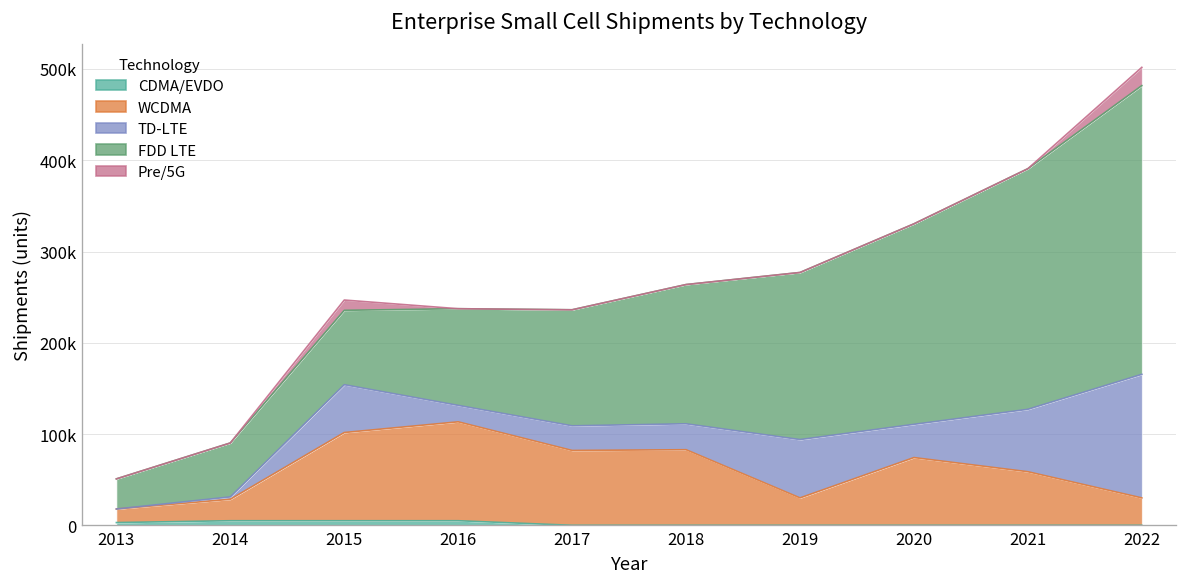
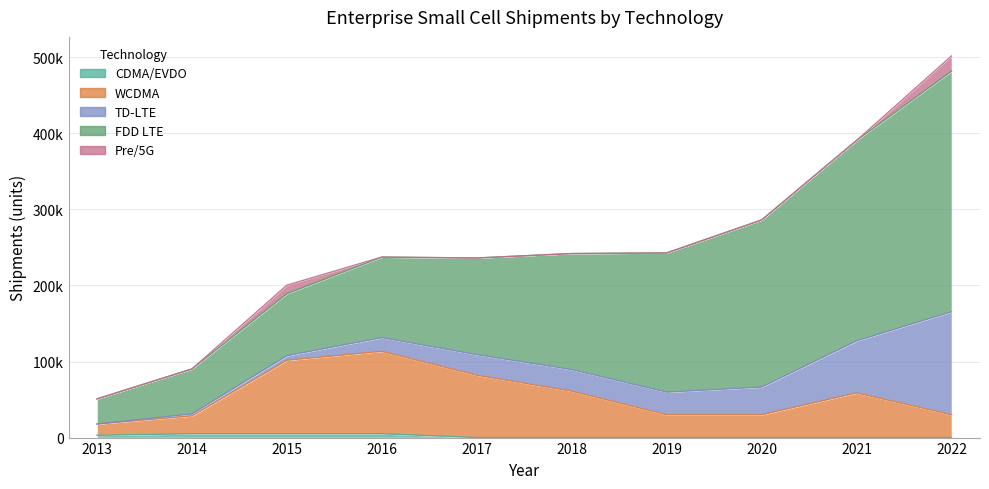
TD-LTE, 2015: 50000 -> 10000
WCDMA, 2018: 80000 -> 60000
TD-LTE, 2019: 60000 -> 30000
WCDMA, 2020: 70000 -> 30000
